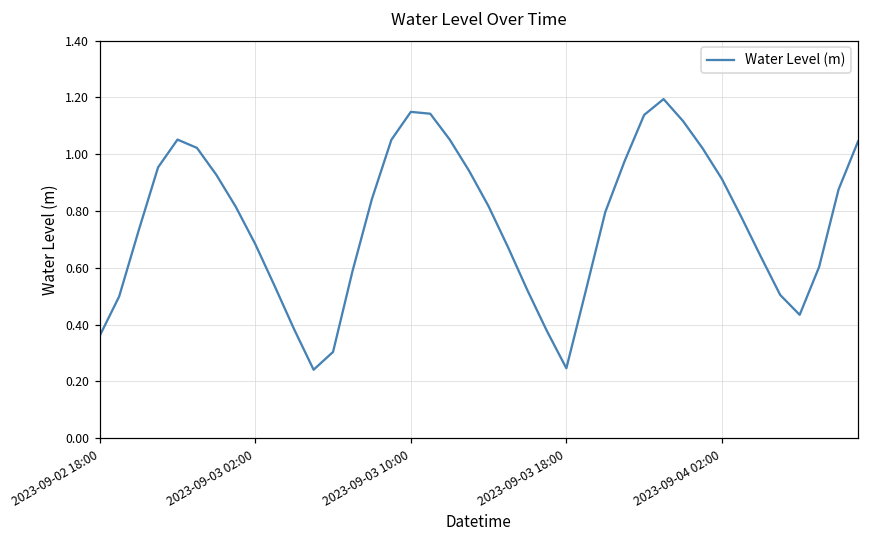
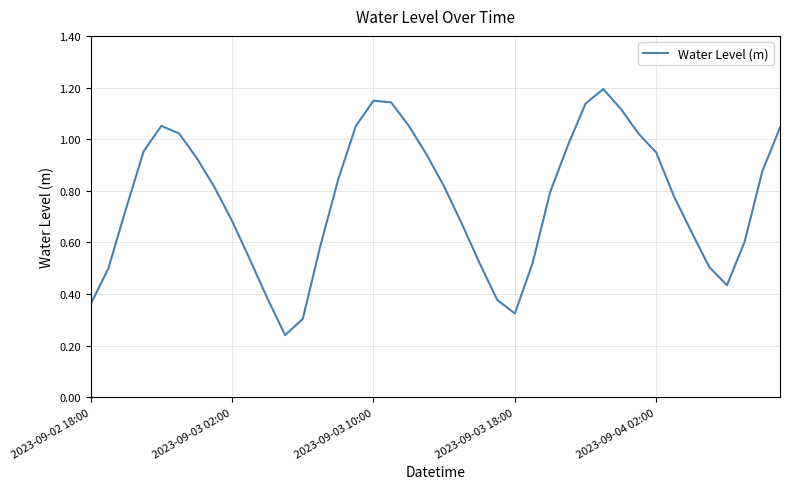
2023-09-03 18:00: 0.25 -> 0.32
2023-09-04 02:00: 0.91 -> 0.95
